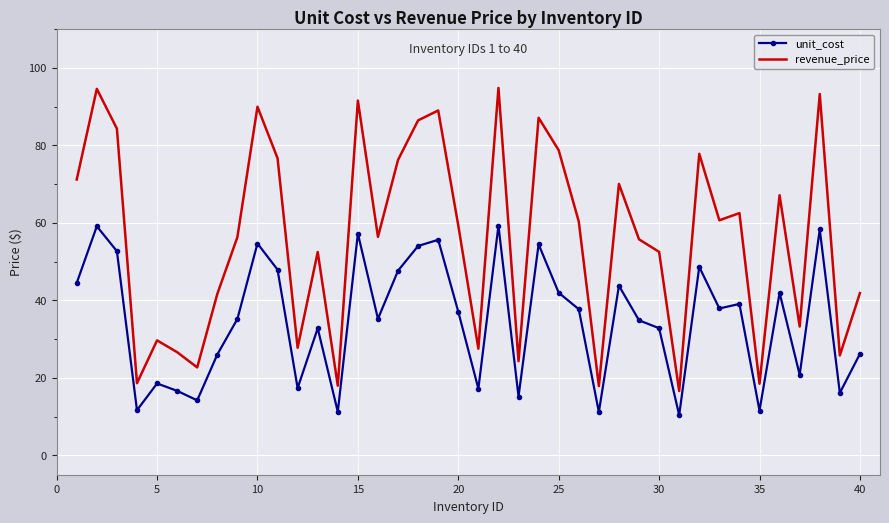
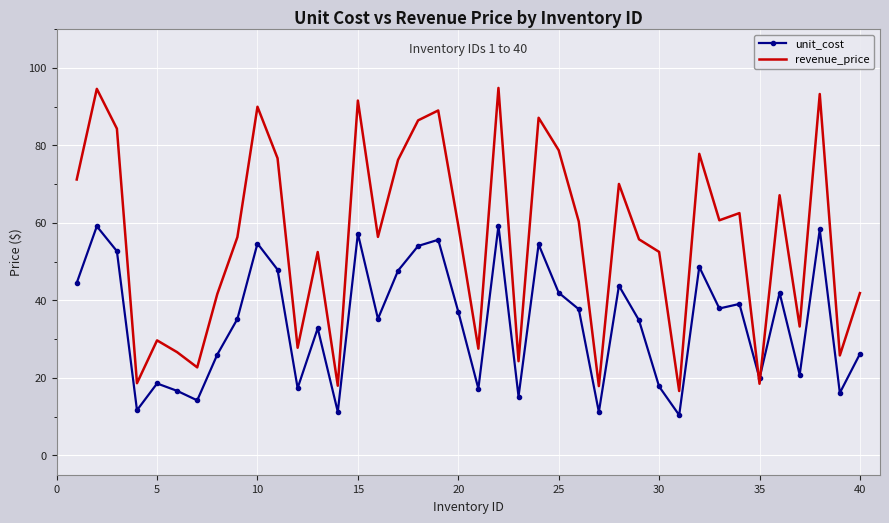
unit_cost, 30: 33 -> 18
unit_cost, 35: 12 -> 20
